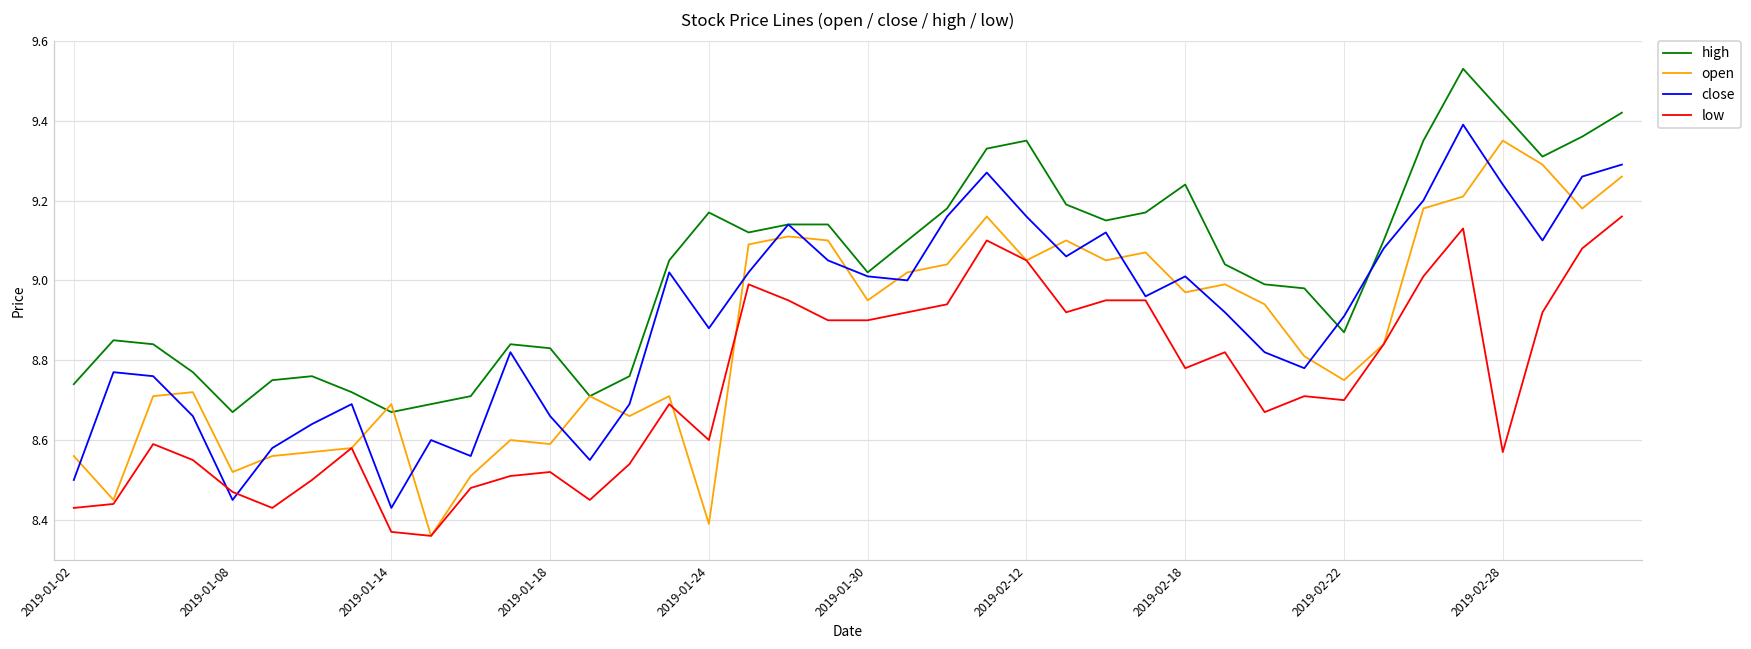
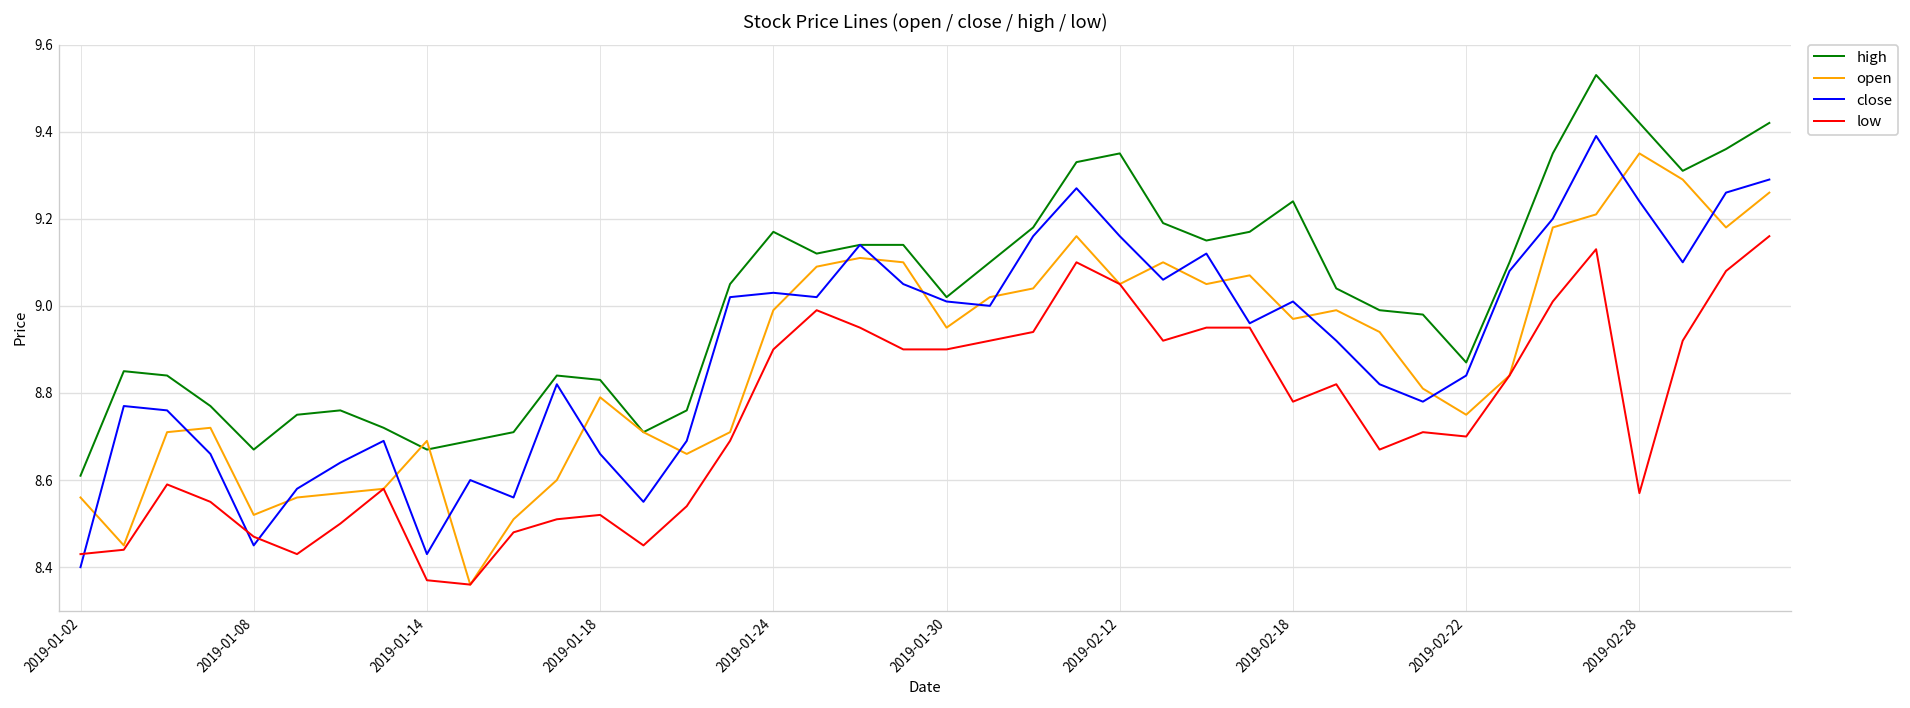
high, 2019-01-02: 8.74 -> 8.61
close, 2019-01-02: 8.5 -> 8.4
open, 2019-01-18: 8.59 -> 8.79
open, 2019-01-24: 8.39 -> 8.99
close, 2019-01-24: 8.88 -> 9.03
low, 2019-01-24: 8.6 -> 8.9
close, 2019-02-22: 8.91 -> 8.84
